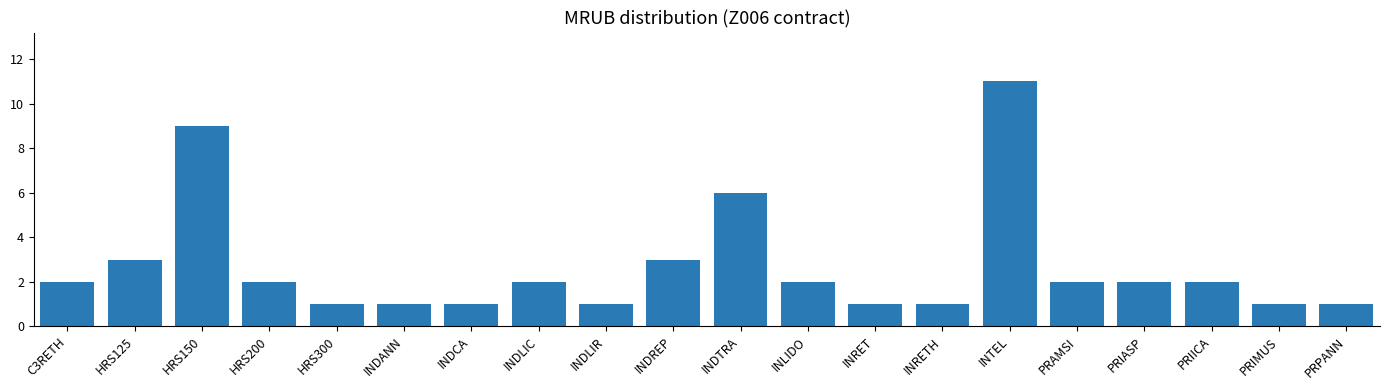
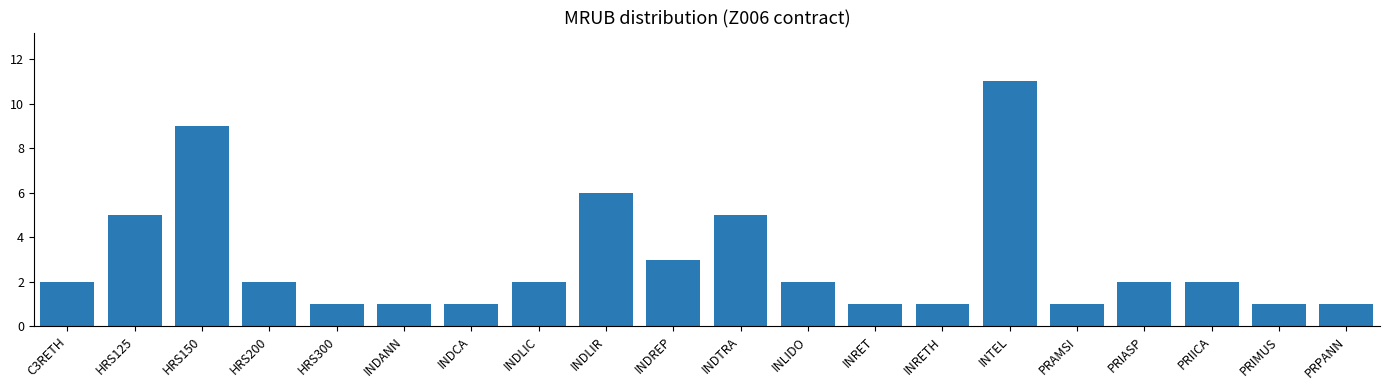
HRS125: 3 -> 5
INDLIR: 1 -> 6
INDTRA: 6 -> 5
PRAMSI: 2 -> 1
